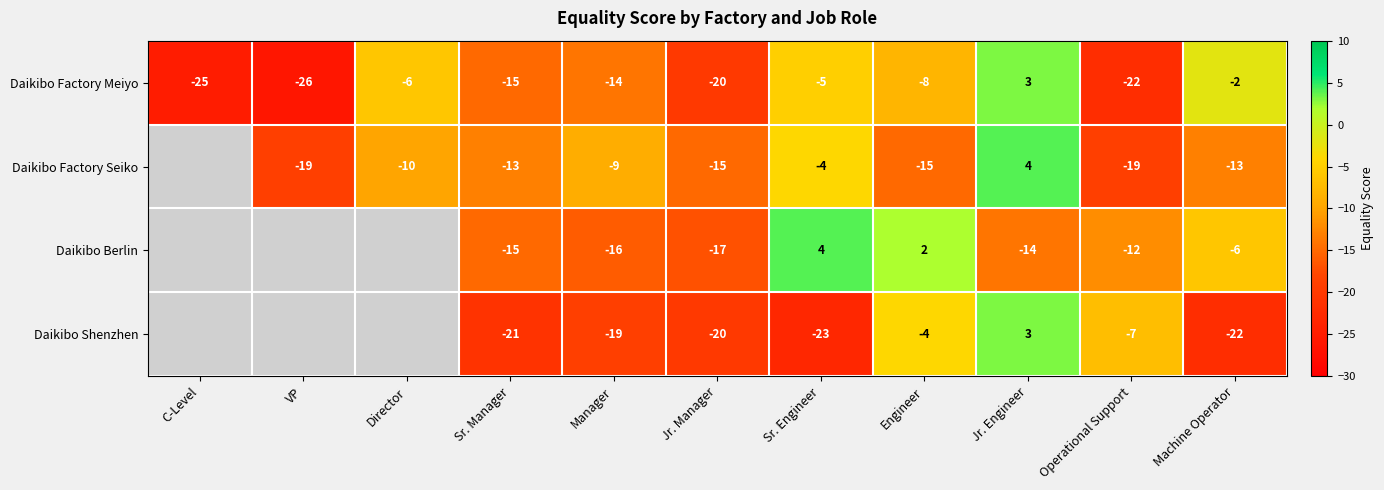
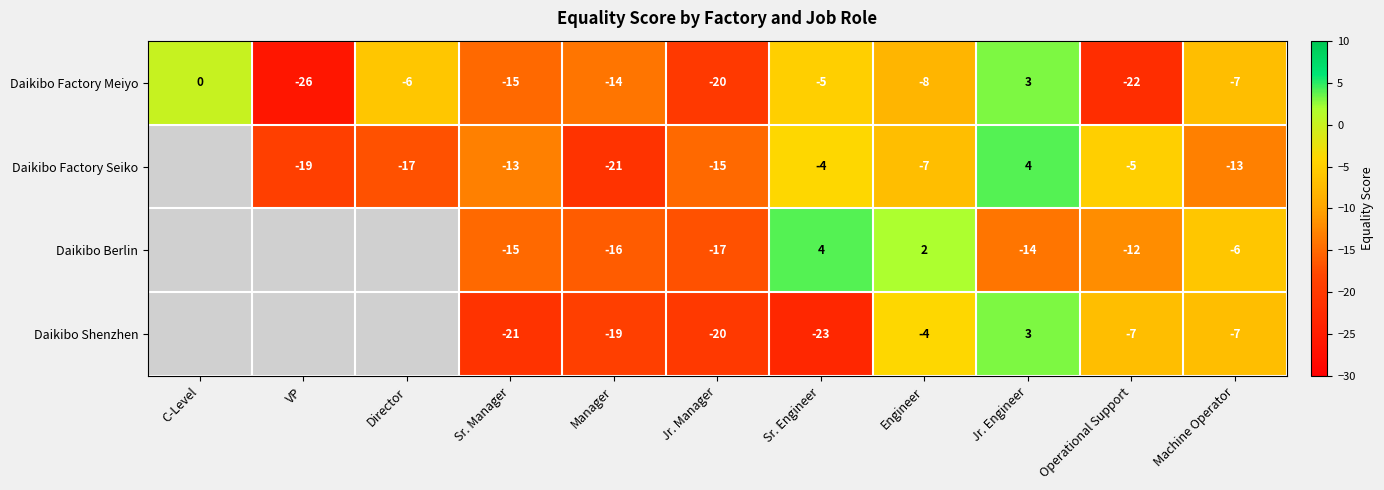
Daikibo Factory Meiyo, C-Level: -25 -> 0
Daikibo Factory Meiyo, Machine Operator: -2 -> -7
Daikibo Factory Seiko, Director: -10 -> -17
Daikibo Factory Seiko, Manager: -9 -> -21
Daikibo Factory Seiko, Engineer: -15 -> -7
Daikibo Factory Seiko, Operational Support: -19 -> -5
Daikibo Shenzhen, Machine Operator: -22 -> -7
